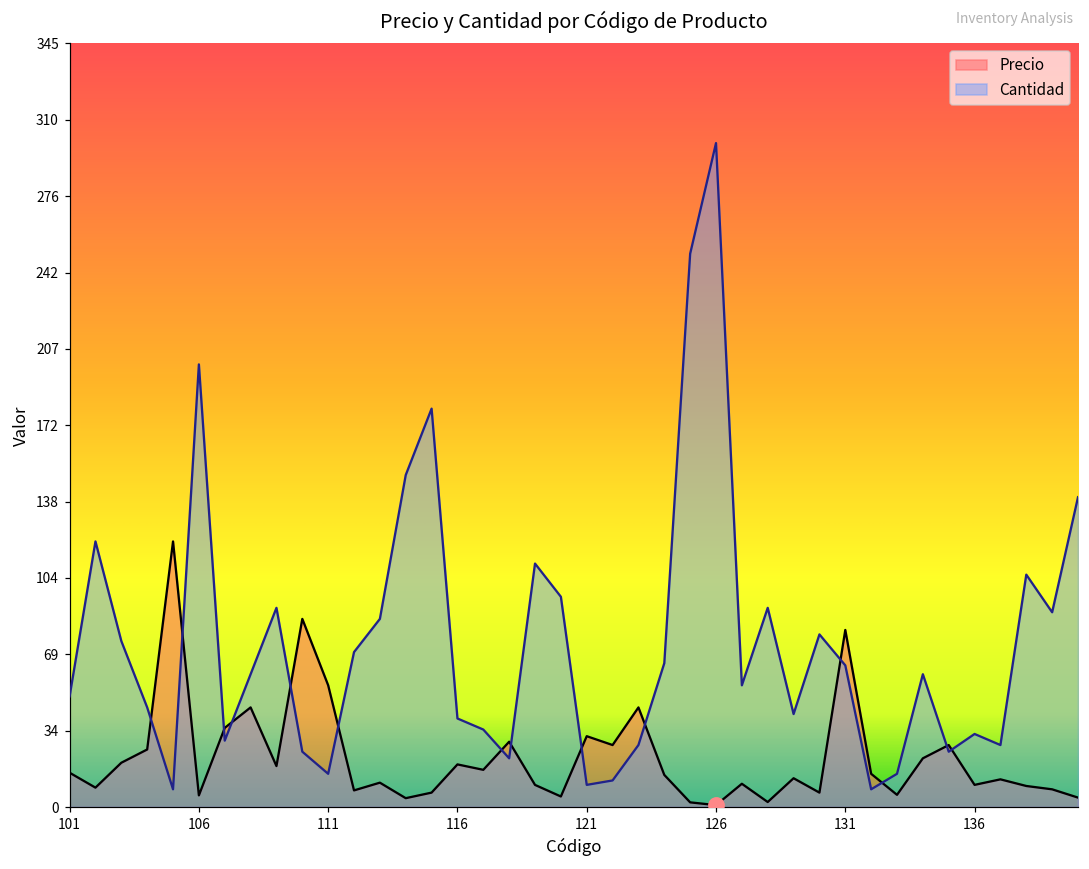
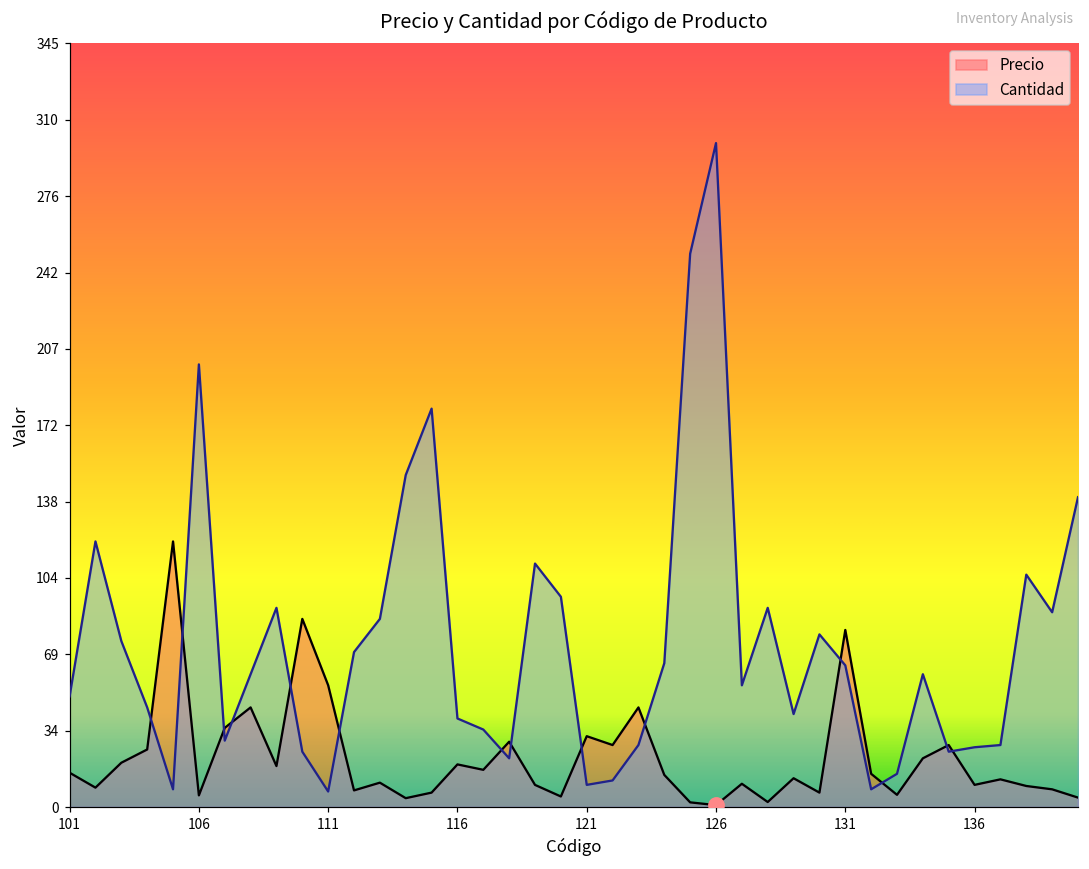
Cantidad, 111: 15 -> 7
Cantidad, 136: 33 -> 27
